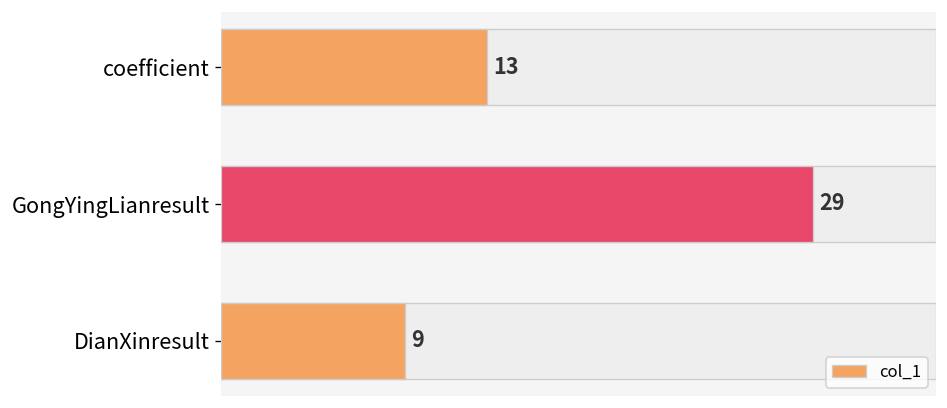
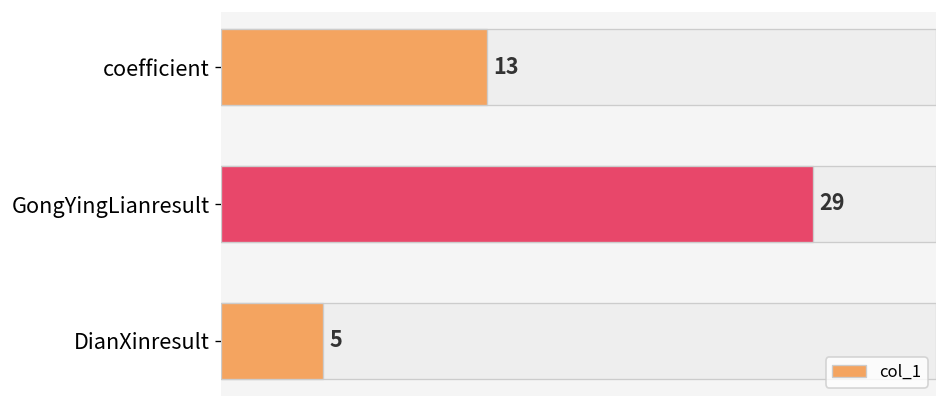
col_1, DianXinresult: 9 -> 5
